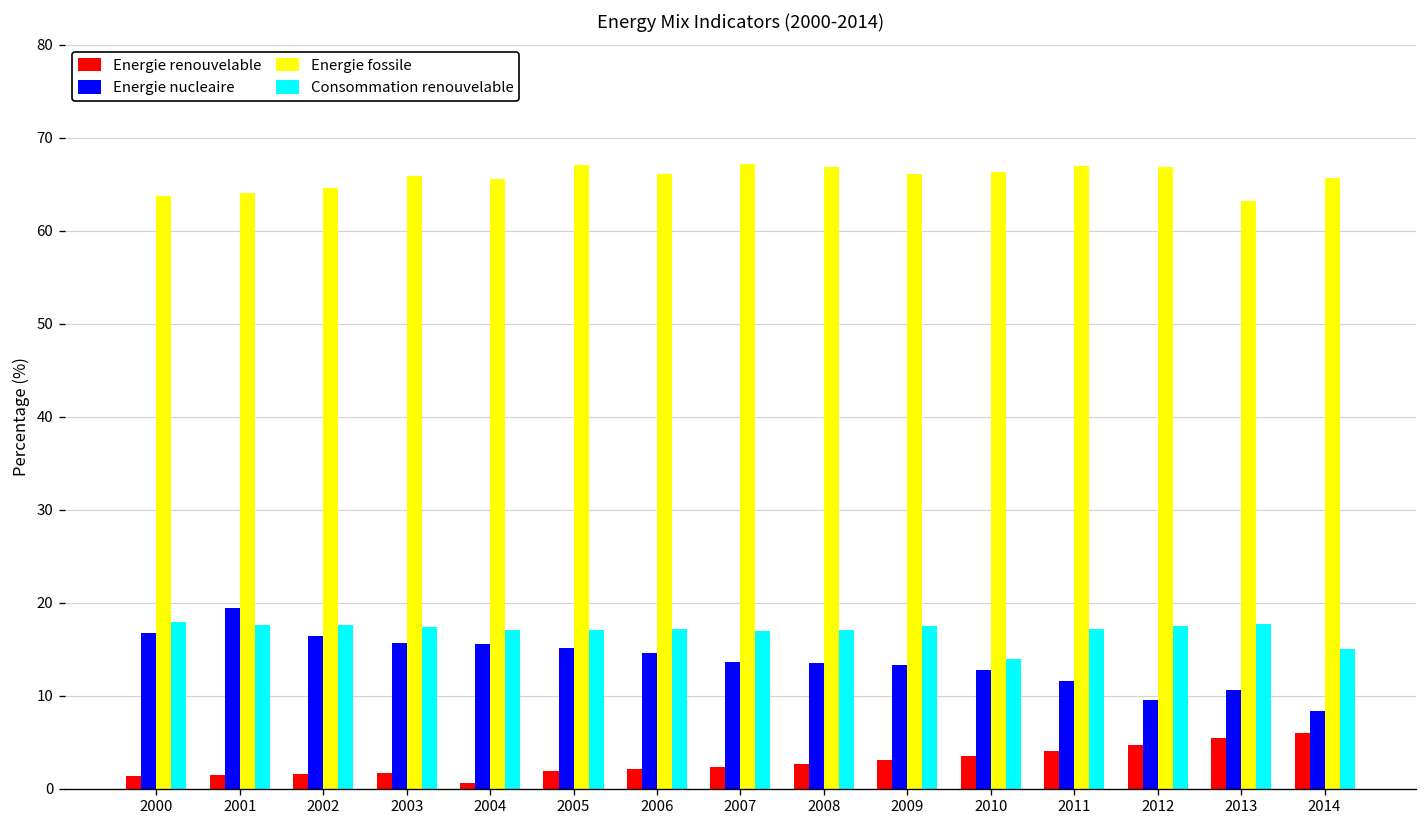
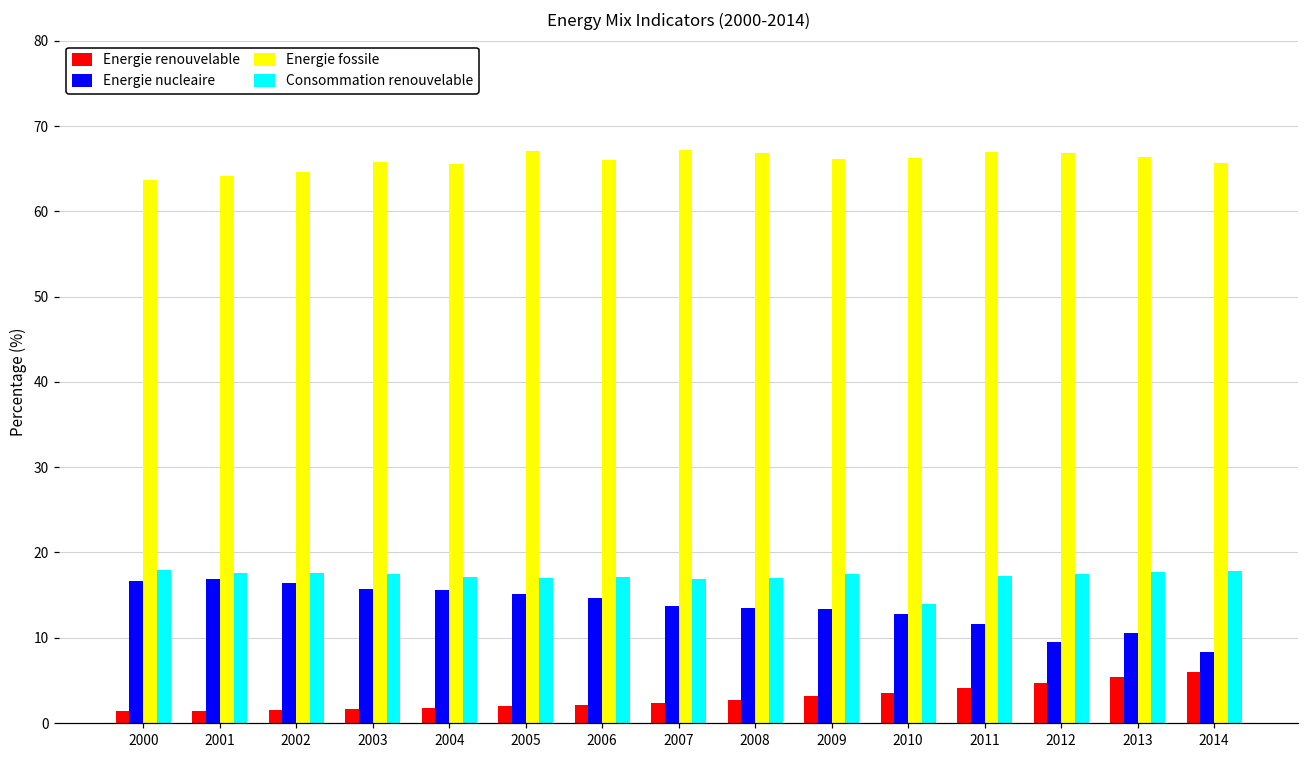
Energie nucleaire, 2001: 19 -> 17
Energie renouvelable, 2004: 1 -> 2
Energie fossile, 2013: 63 -> 66
Consommation renouvelable, 2014: 15 -> 18
